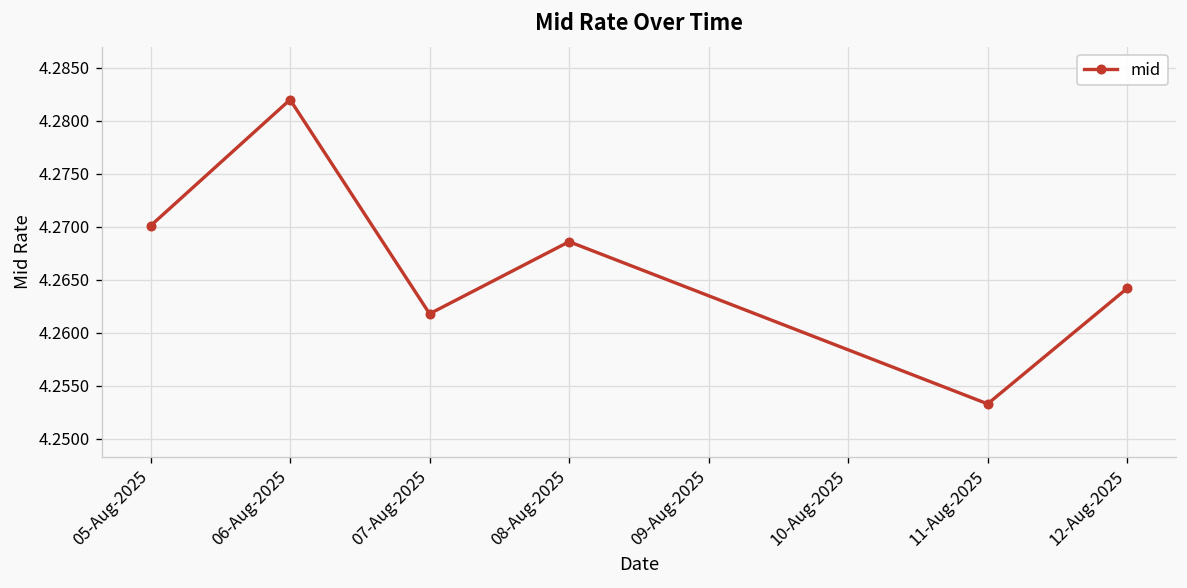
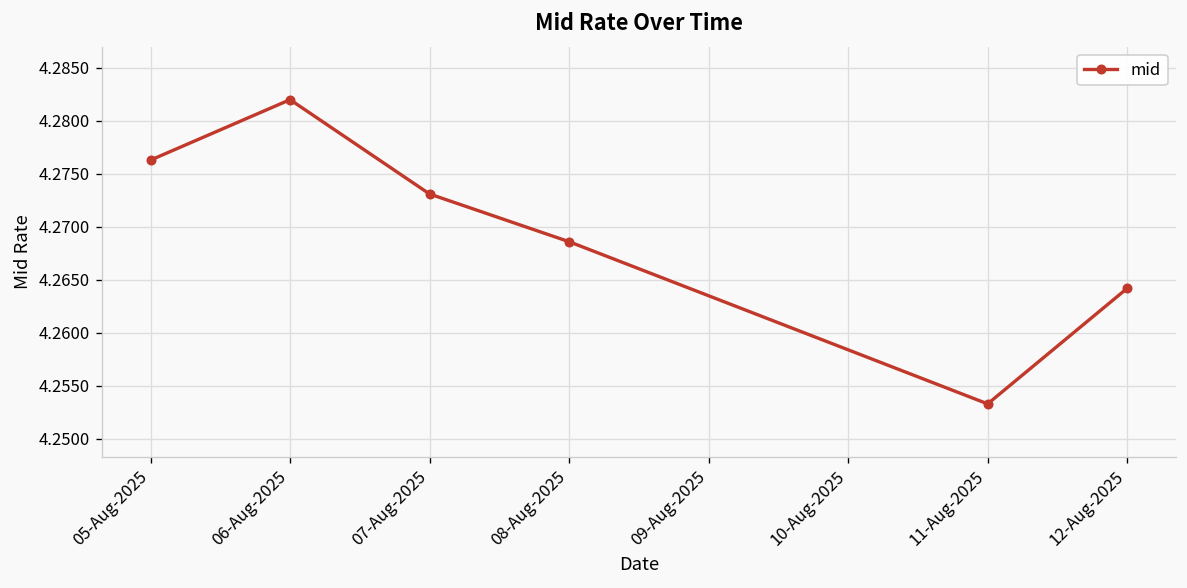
05-Aug-2025: 4.270 -> 4.276
07-Aug-2025: 4.262 -> 4.273
